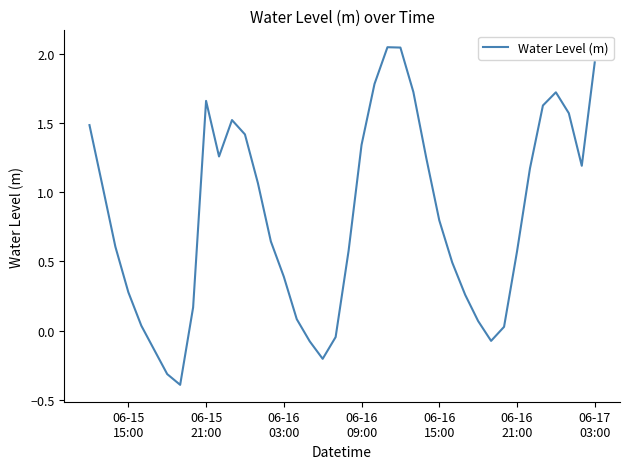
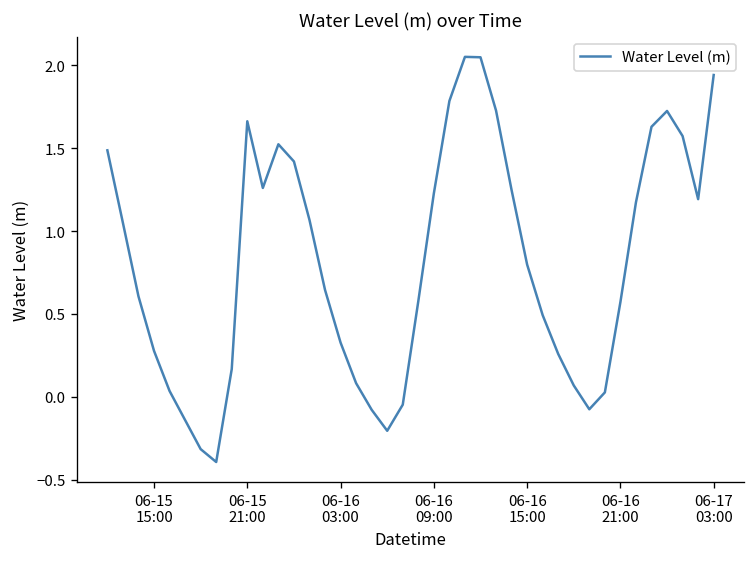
06-16 03:00: 0.39 -> 0.33
06-16 09:00: 1.34 -> 1.23
